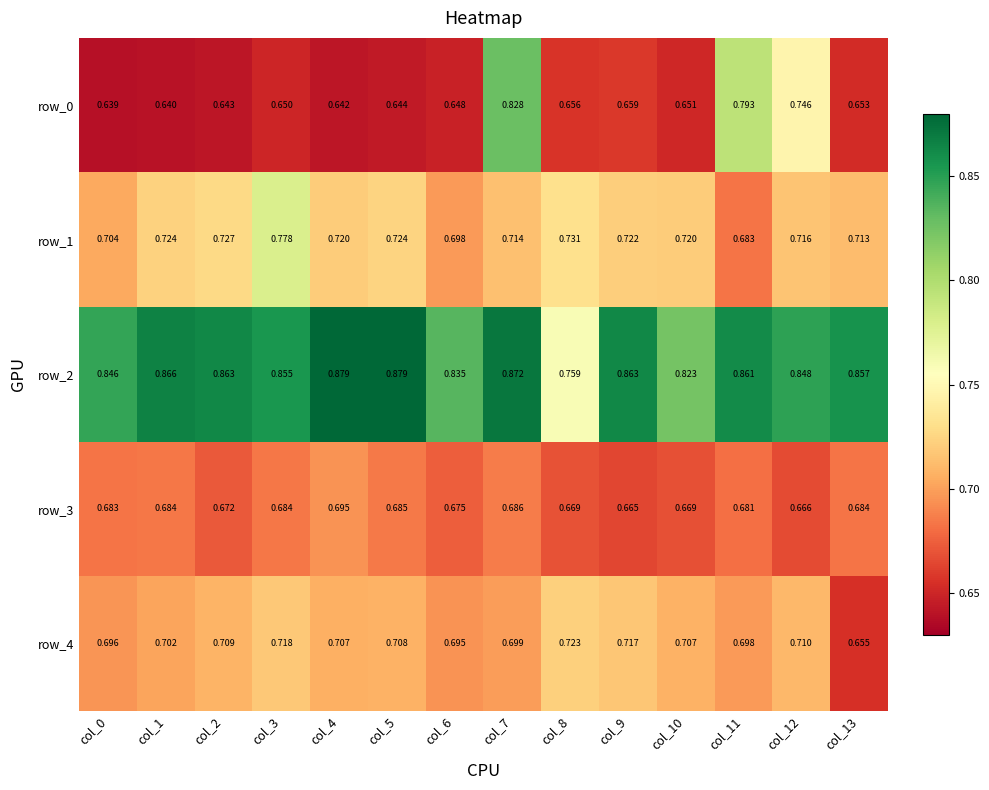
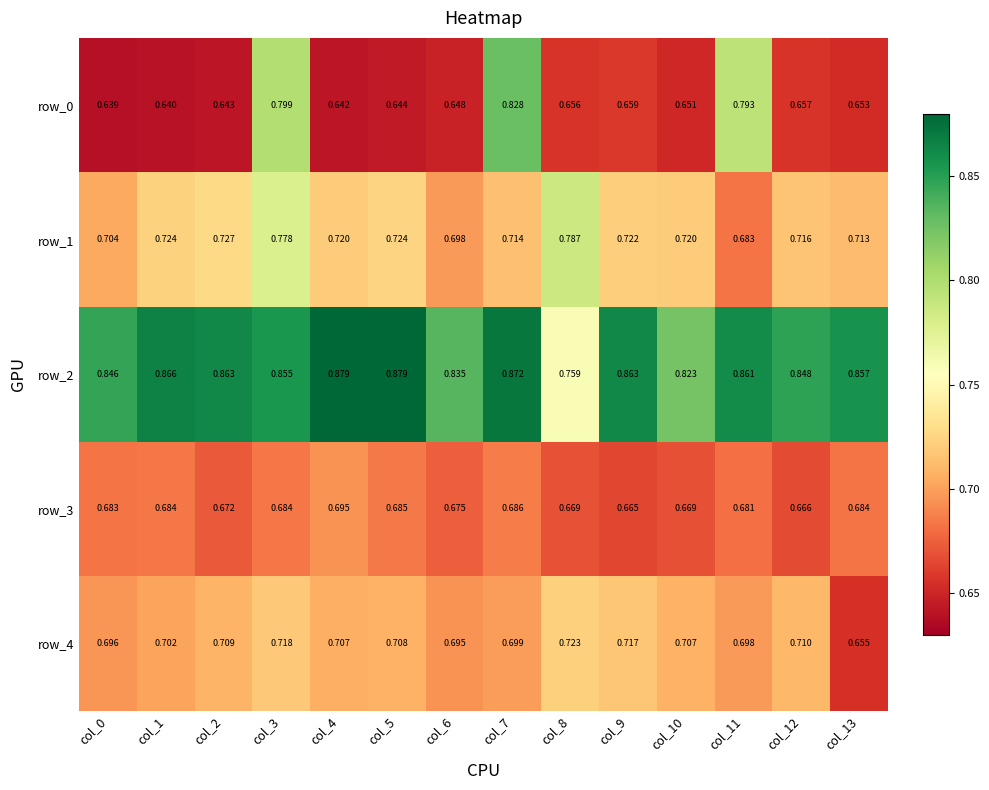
row_0, col_3: 0.650 -> 0.799
row_0, col_12: 0.746 -> 0.657
row_1, col_8: 0.731 -> 0.787
